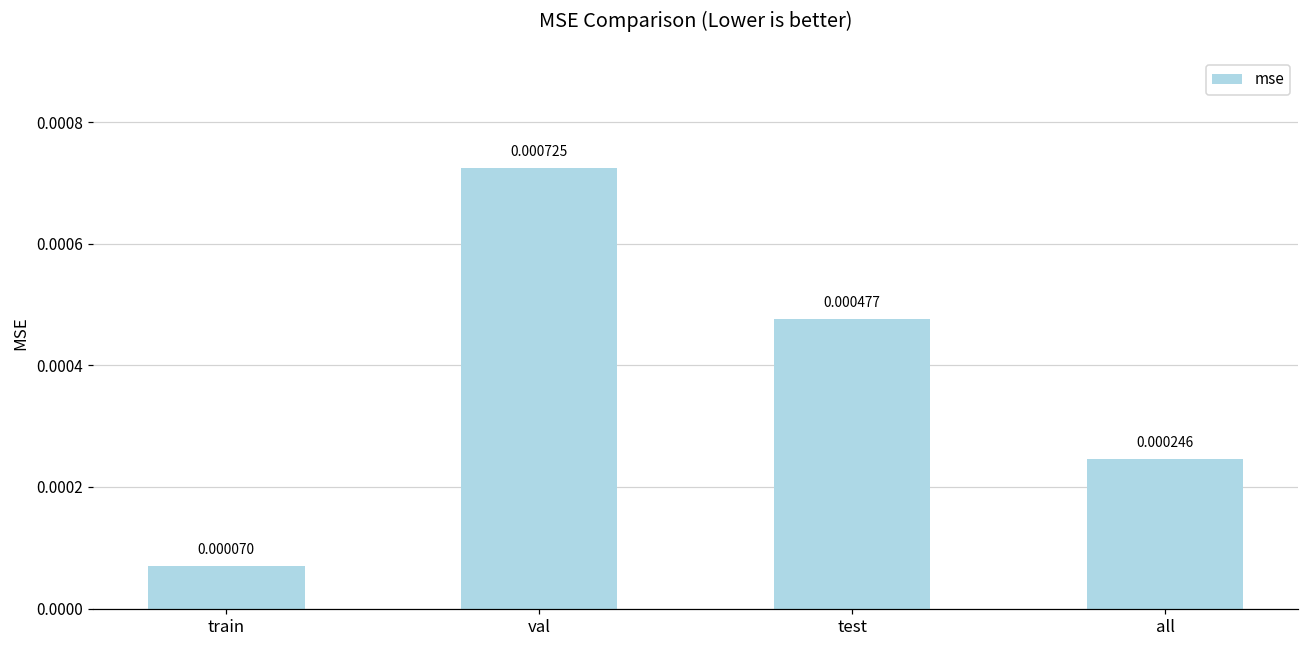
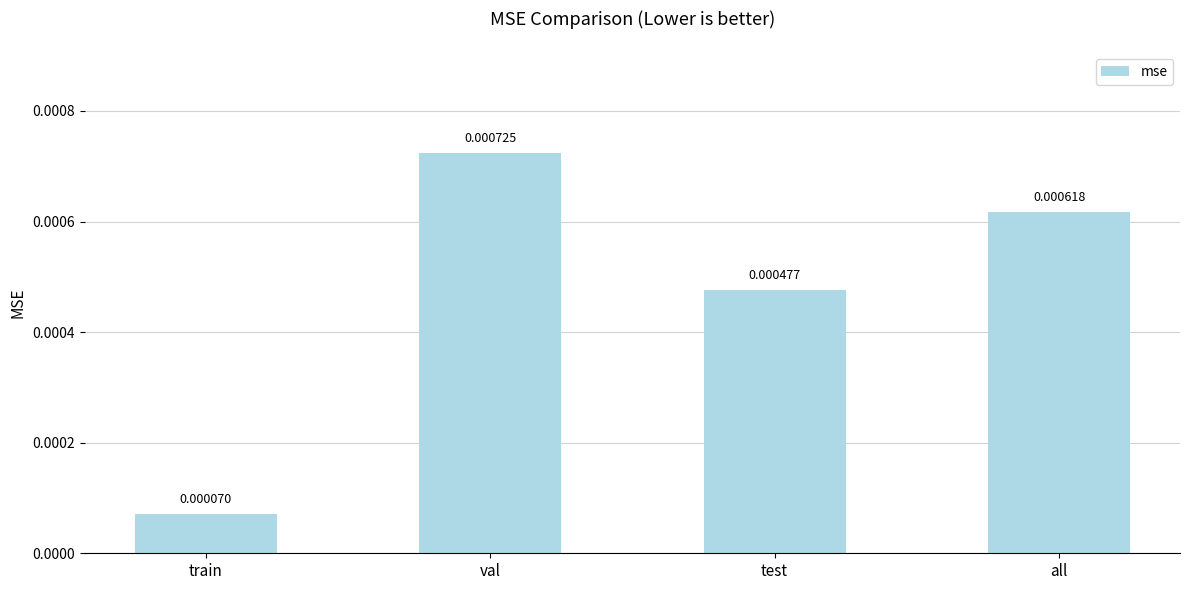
all: 0.000246 -> 0.000618
